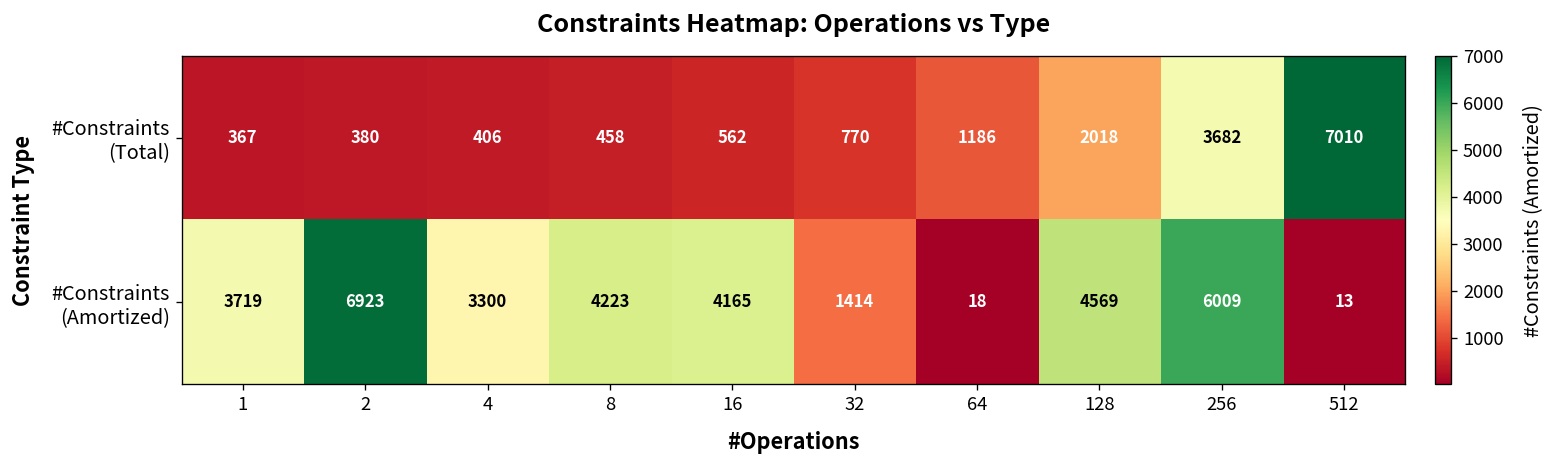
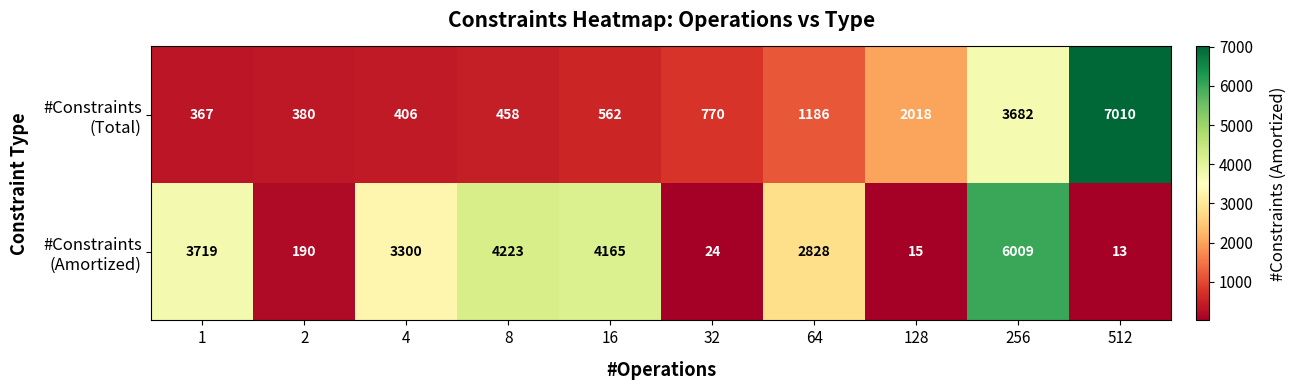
#Constraints (Amortized), 2: 6923 -> 190
#Constraints (Amortized), 32: 1414 -> 24
#Constraints (Amortized), 64: 18 -> 2828
#Constraints (Amortized), 128: 4569 -> 15
